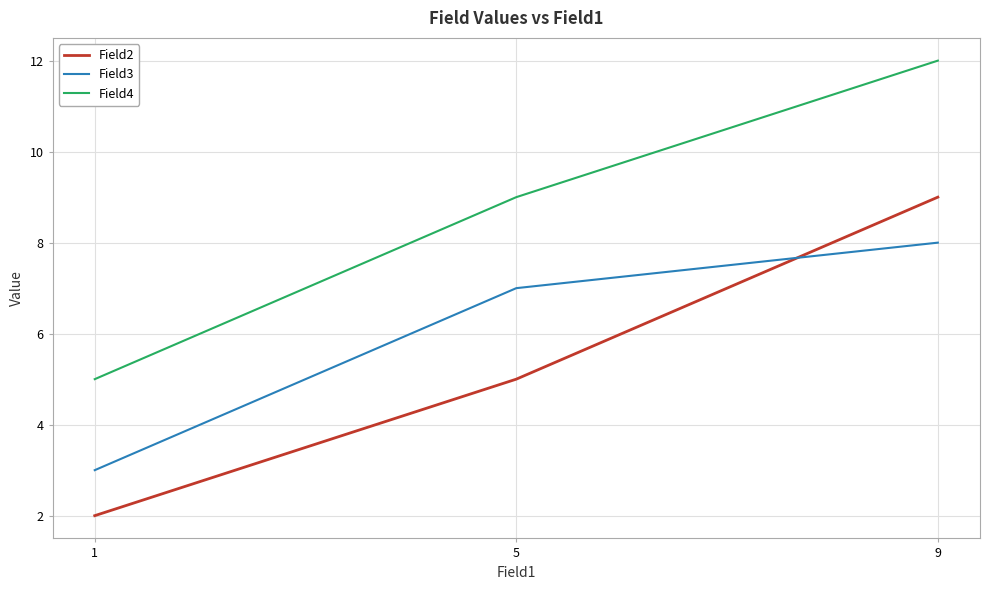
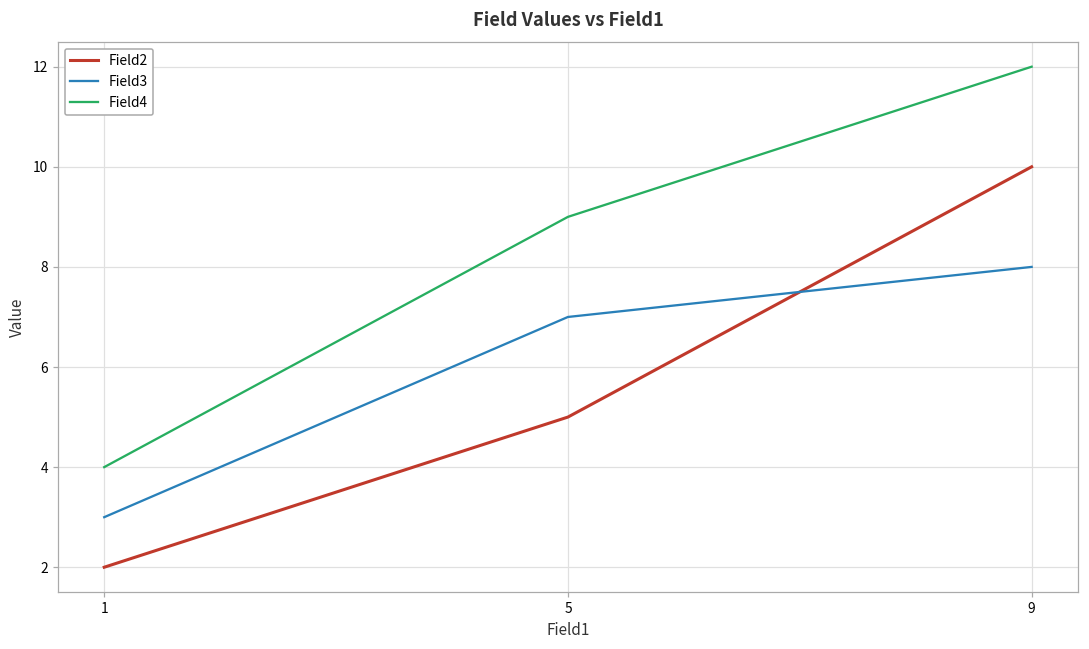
Field4, 1: 5 -> 4
Field2, 9: 9 -> 10
